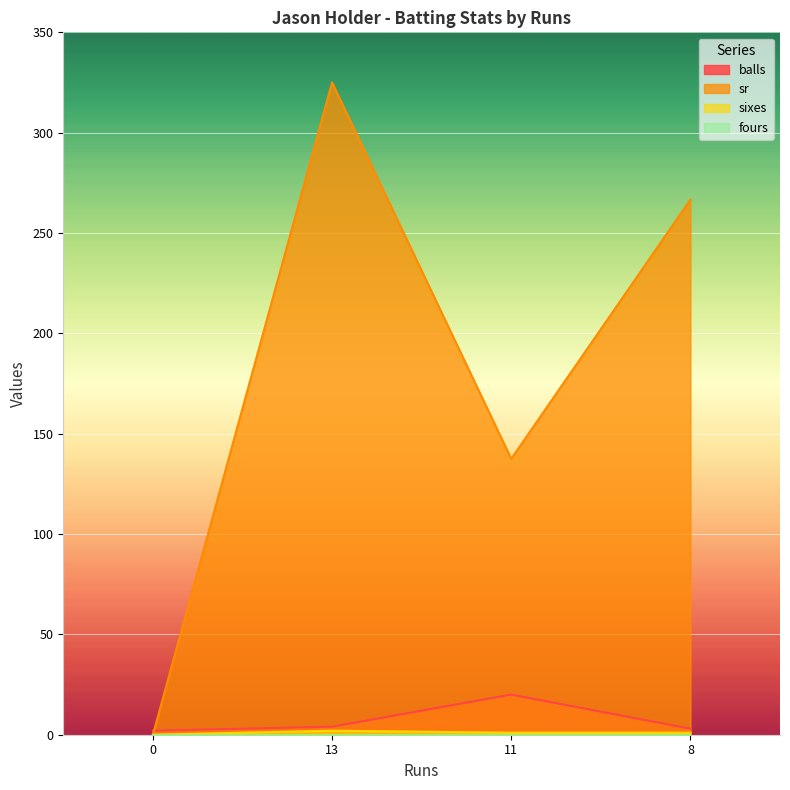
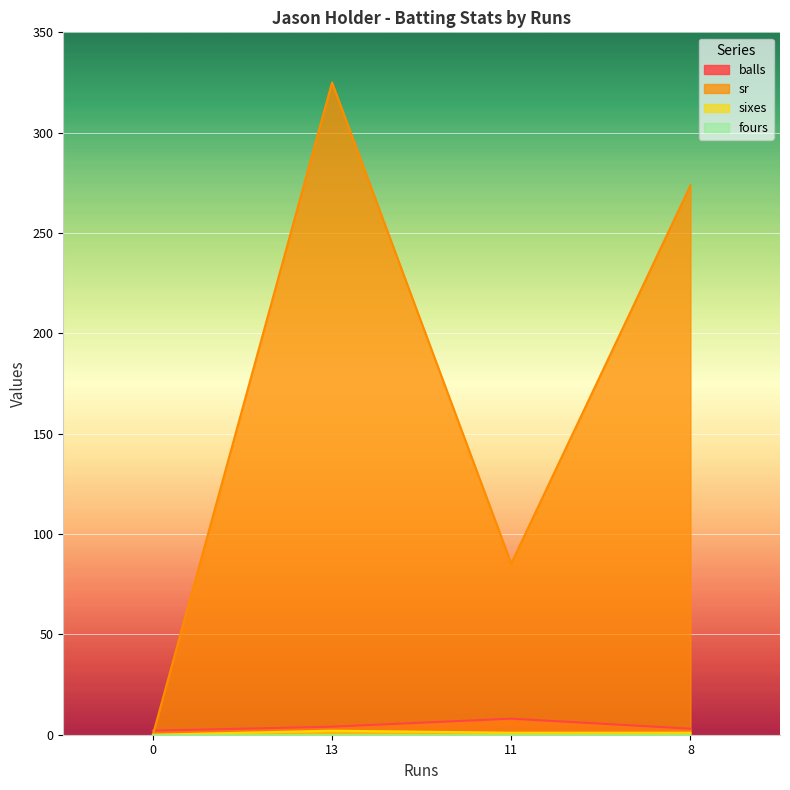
balls, 11: 20 -> 8
sr, 11: 138 -> 85
sr, 8: 267 -> 274
